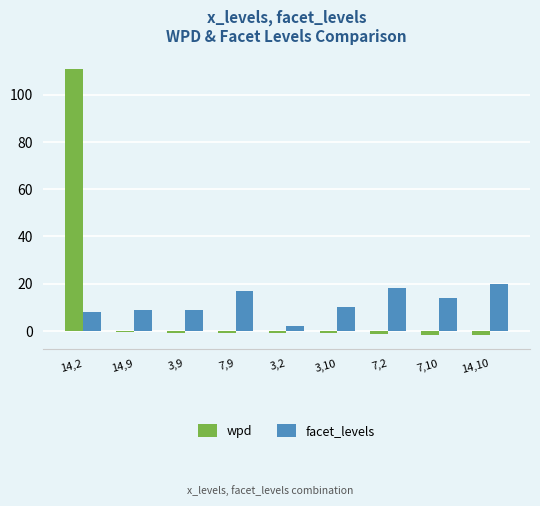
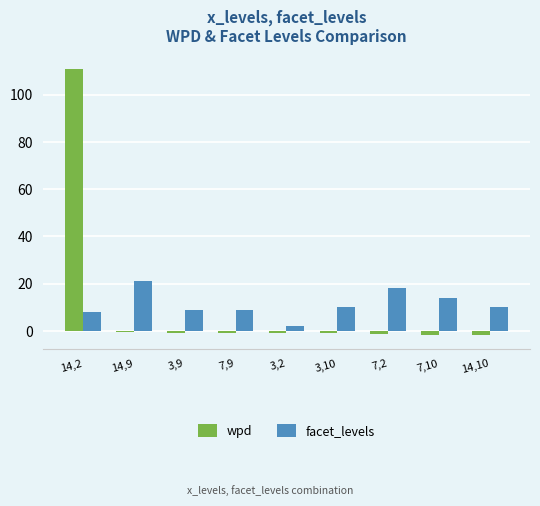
facet_levels, 14,9: 9 -> 21
facet_levels, 7,9: 17 -> 9
facet_levels, 14,10: 20 -> 10
